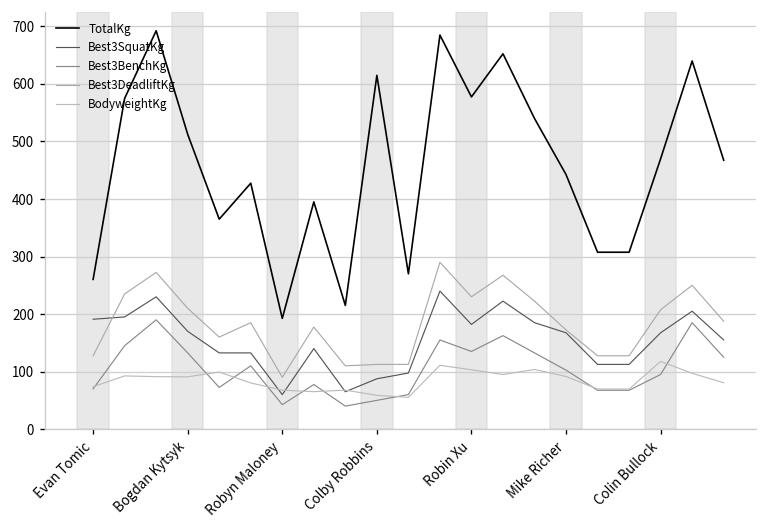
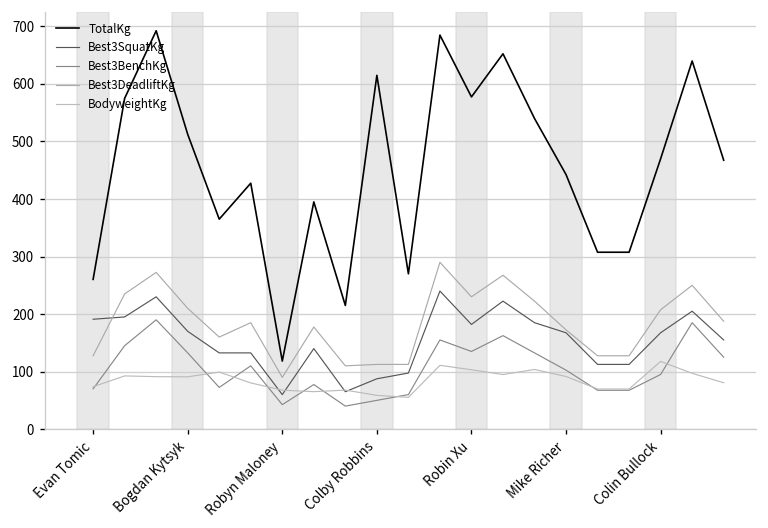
TotalKg, Robyn Maloney: 190 -> 120
